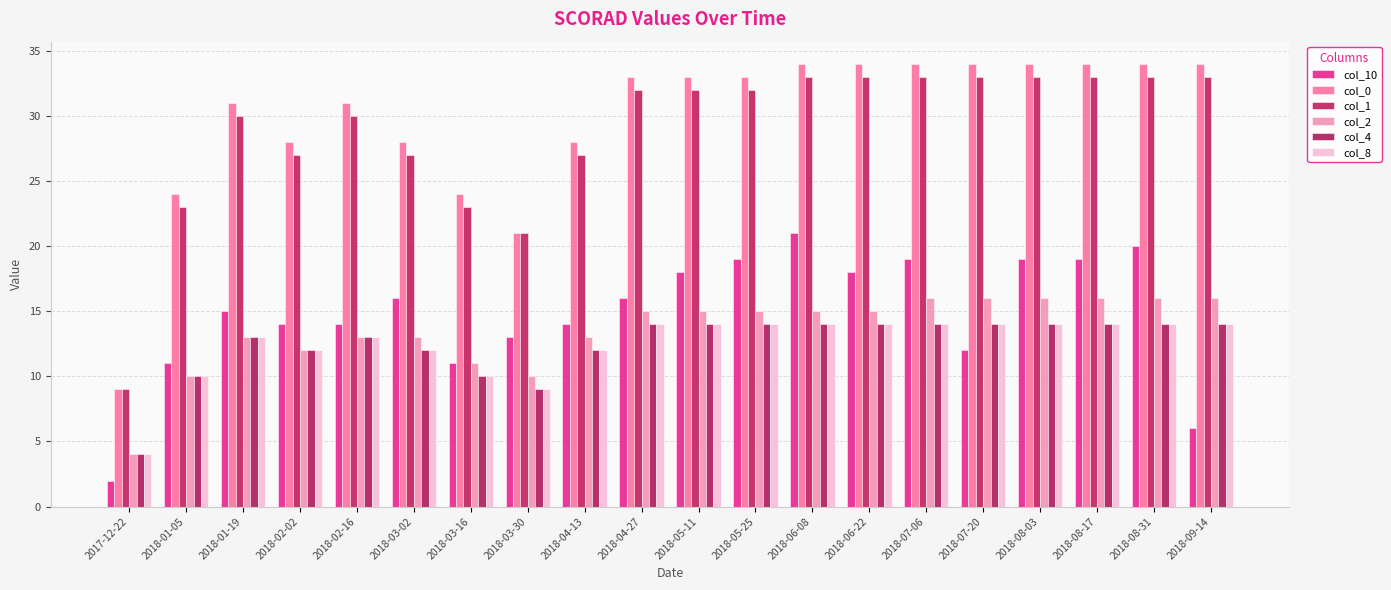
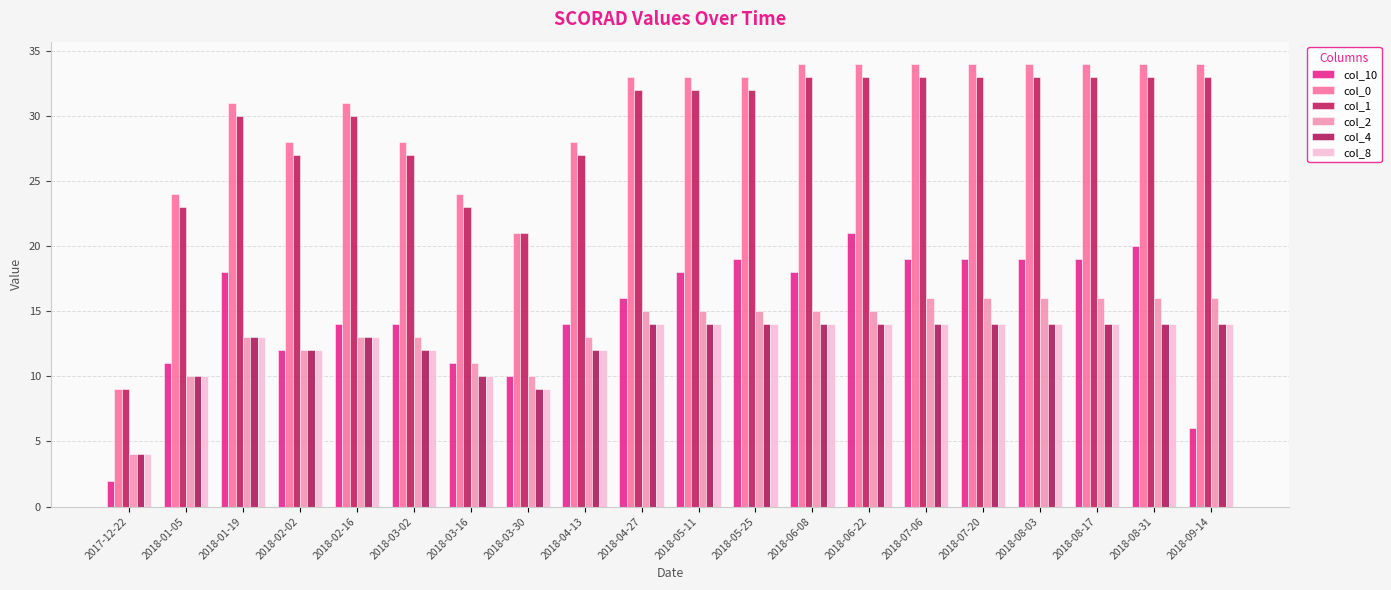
col_10, 2018-01-19: 15 -> 18
col_10, 2018-02-02: 14 -> 12
col_10, 2018-03-02: 16 -> 14
col_10, 2018-03-30: 13 -> 10
col_10, 2018-06-08: 21 -> 18
col_10, 2018-06-22: 18 -> 21
col_10, 2018-07-20: 12 -> 19
